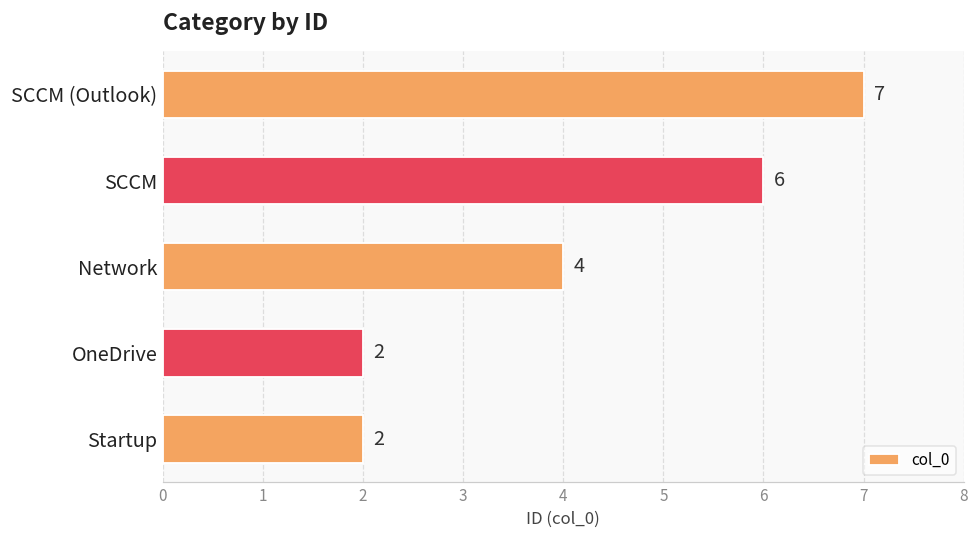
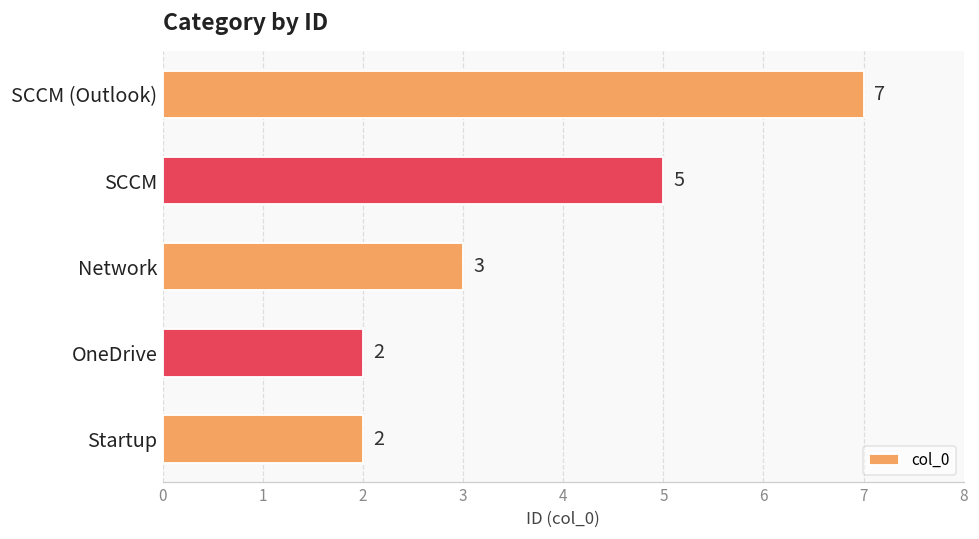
SCCM: 6 -> 5
Network: 4 -> 3
